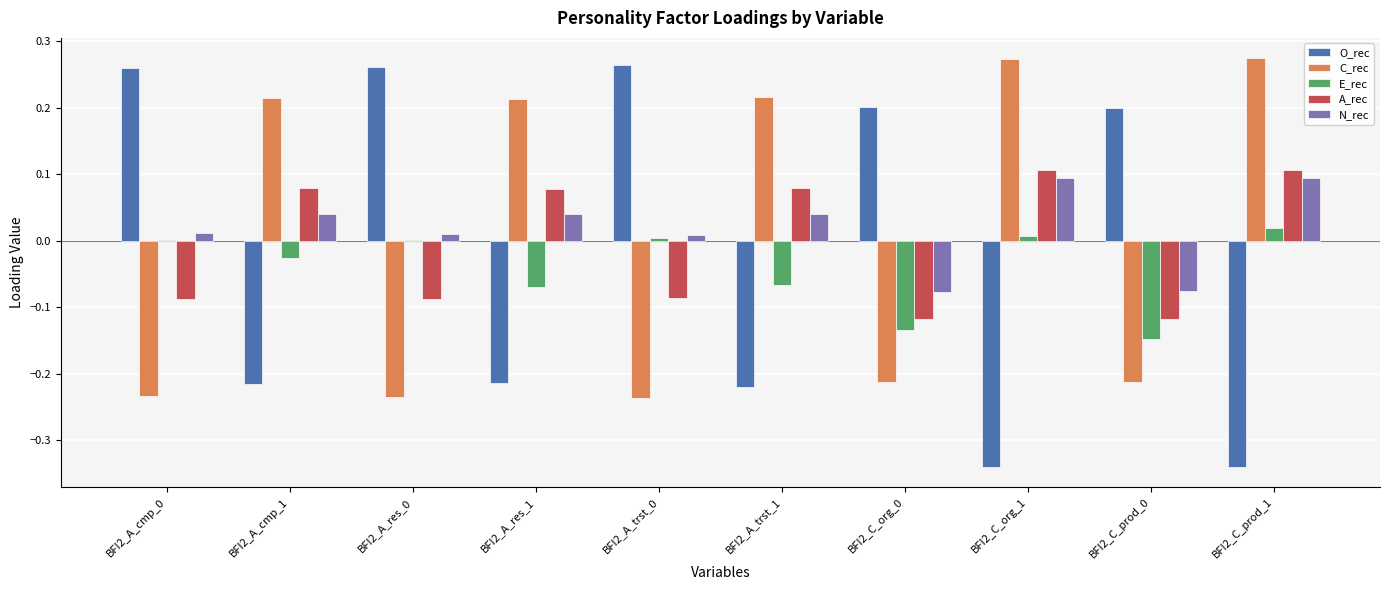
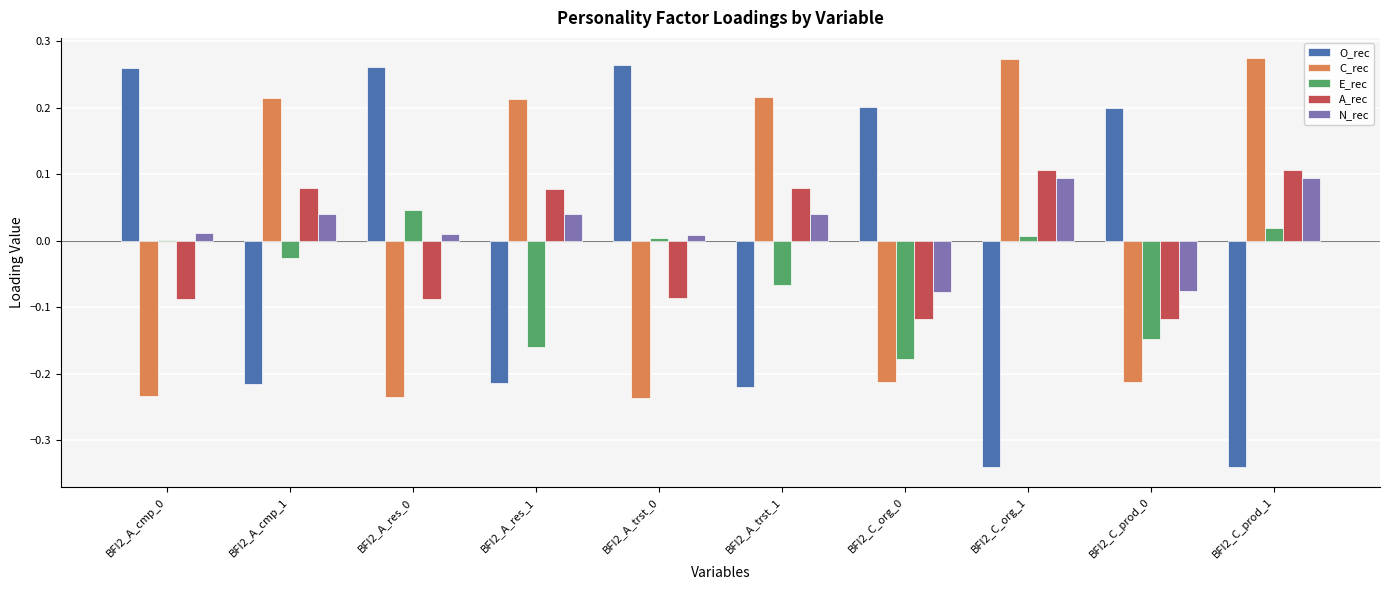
E_rec, BFI2_A_res_0: 0.00 -> 0.05
E_rec, BFI2_A_res_1: -0.07 -> -0.16
E_rec, BFI2_C_org_0: -0.13 -> -0.18
